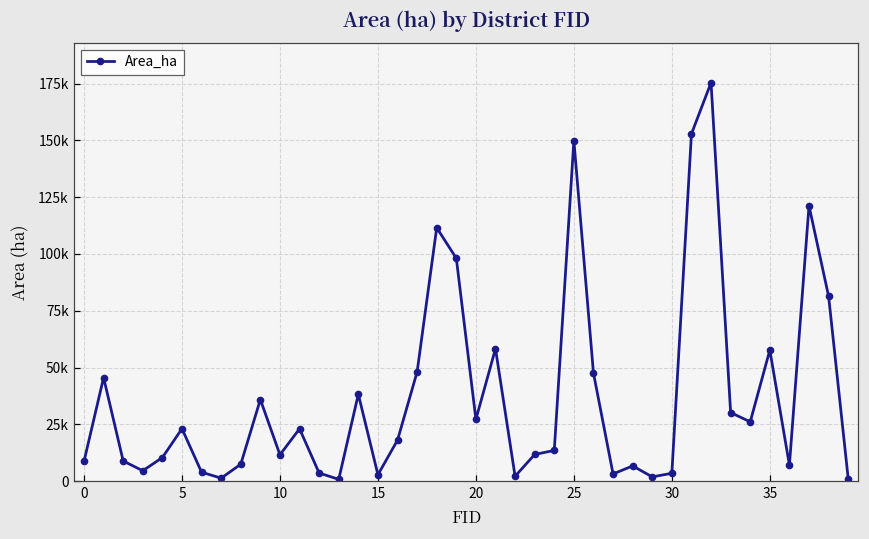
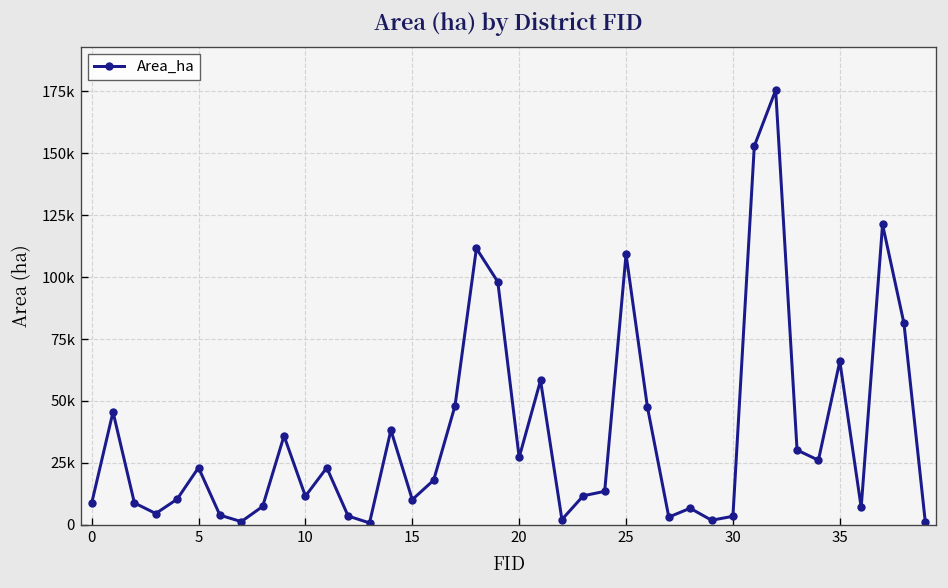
15: 3000 -> 10000
25: 150000 -> 109000
35: 58000 -> 66000
